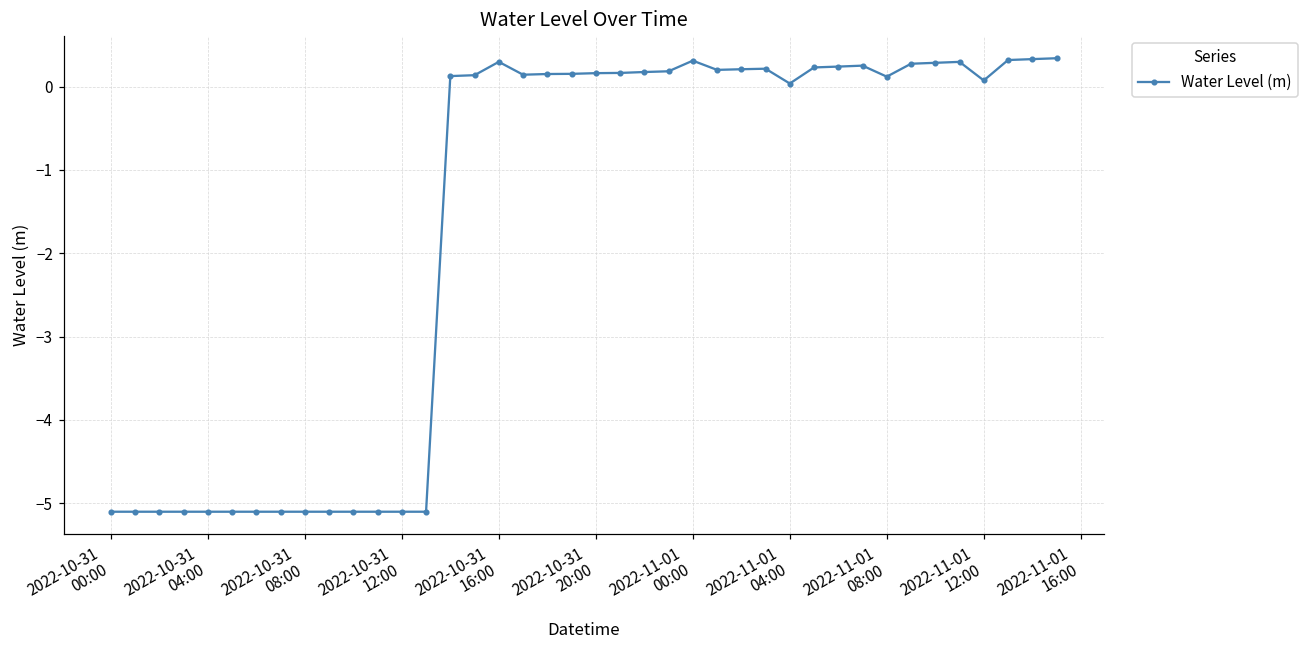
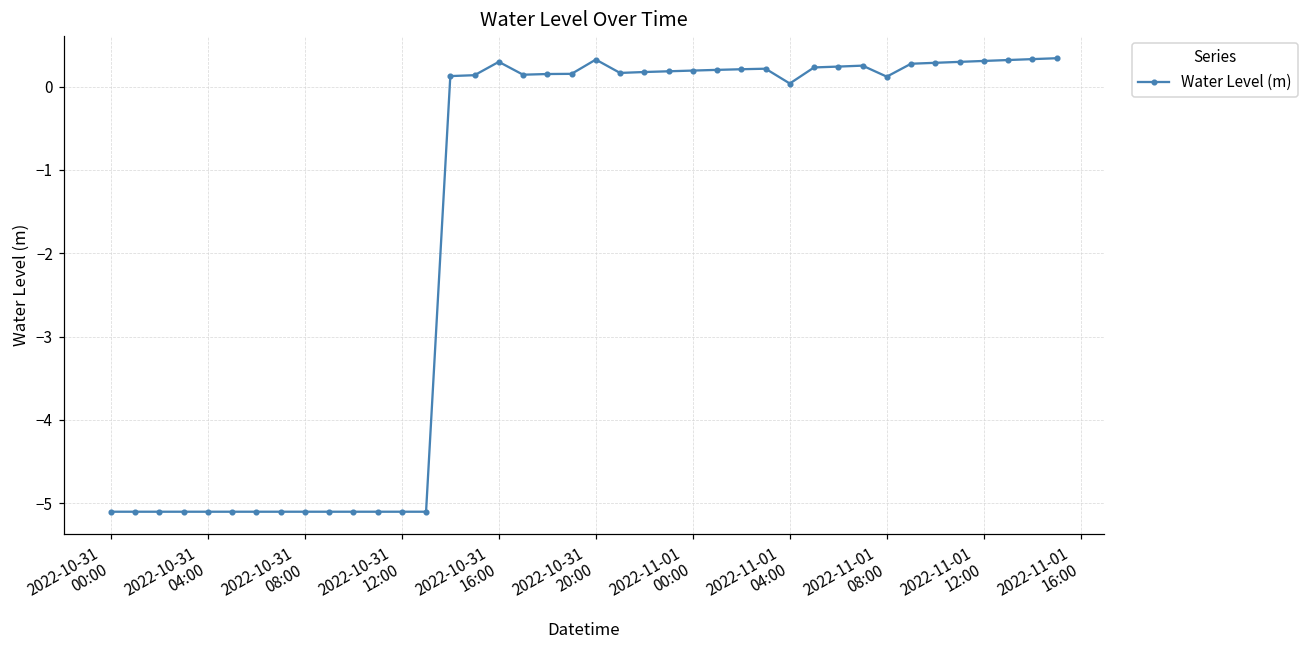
2022-10-31 20:00: 0.2 -> 0.3
2022-11-01 00:00: 0.3 -> 0.2
2022-11-01 12:00: 0.1 -> 0.3
